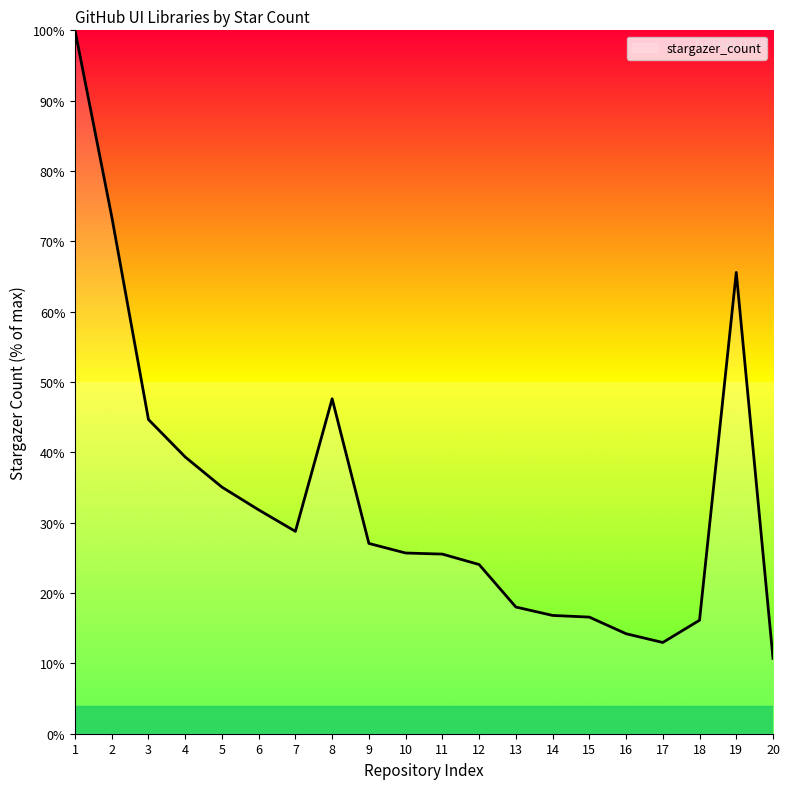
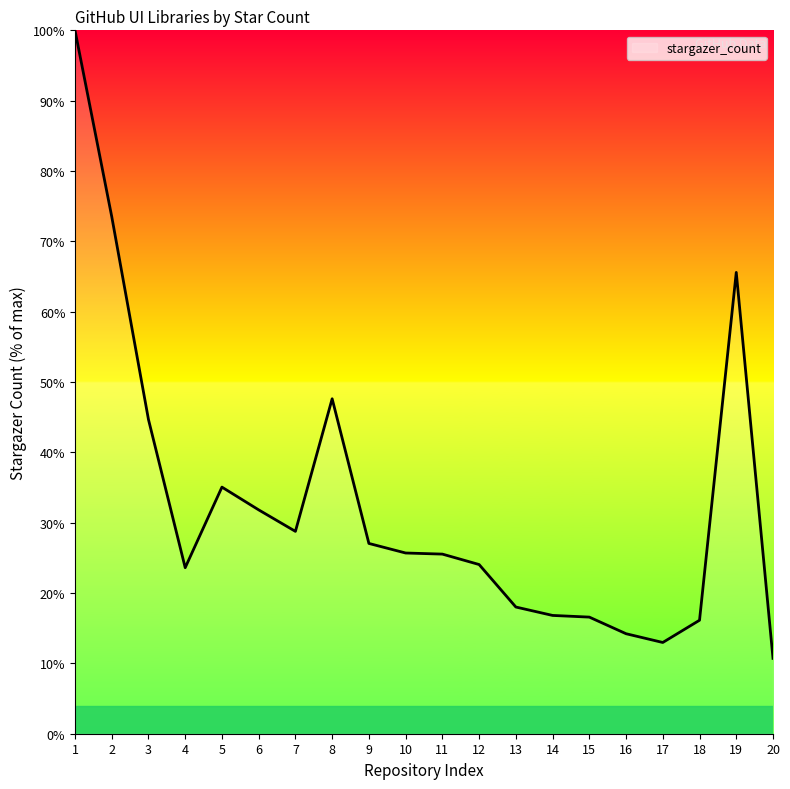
4: 39% -> 24%
